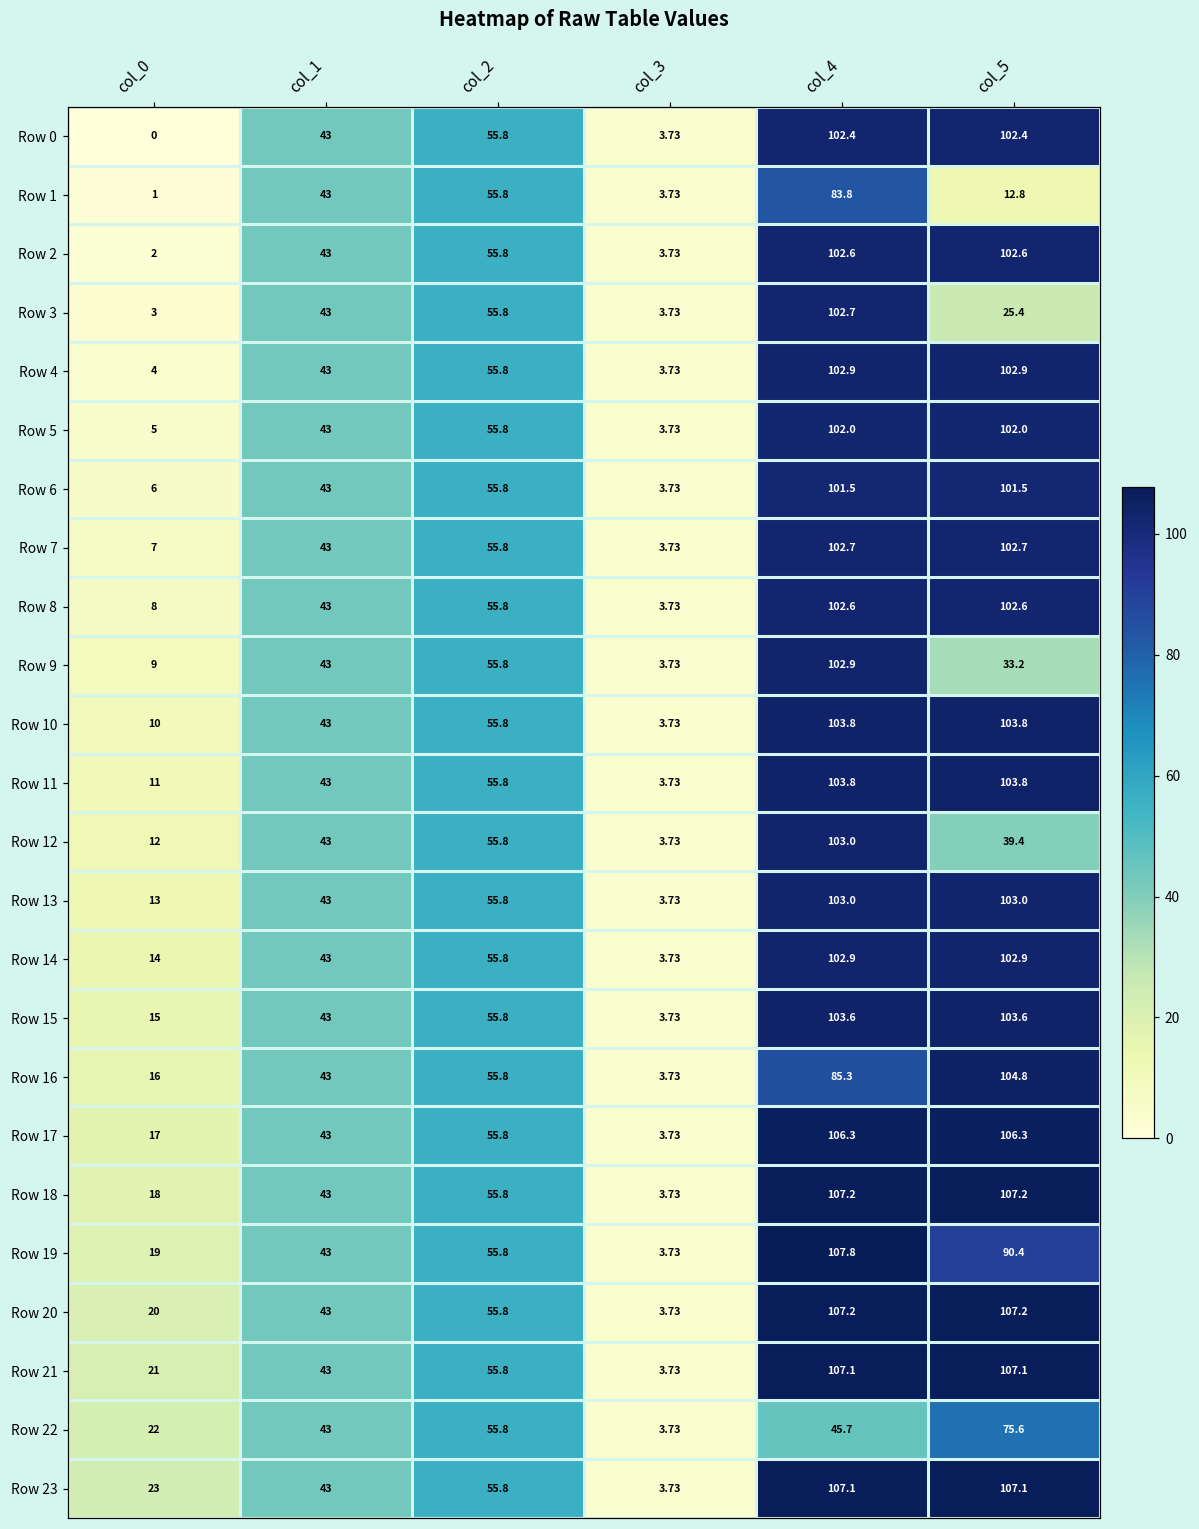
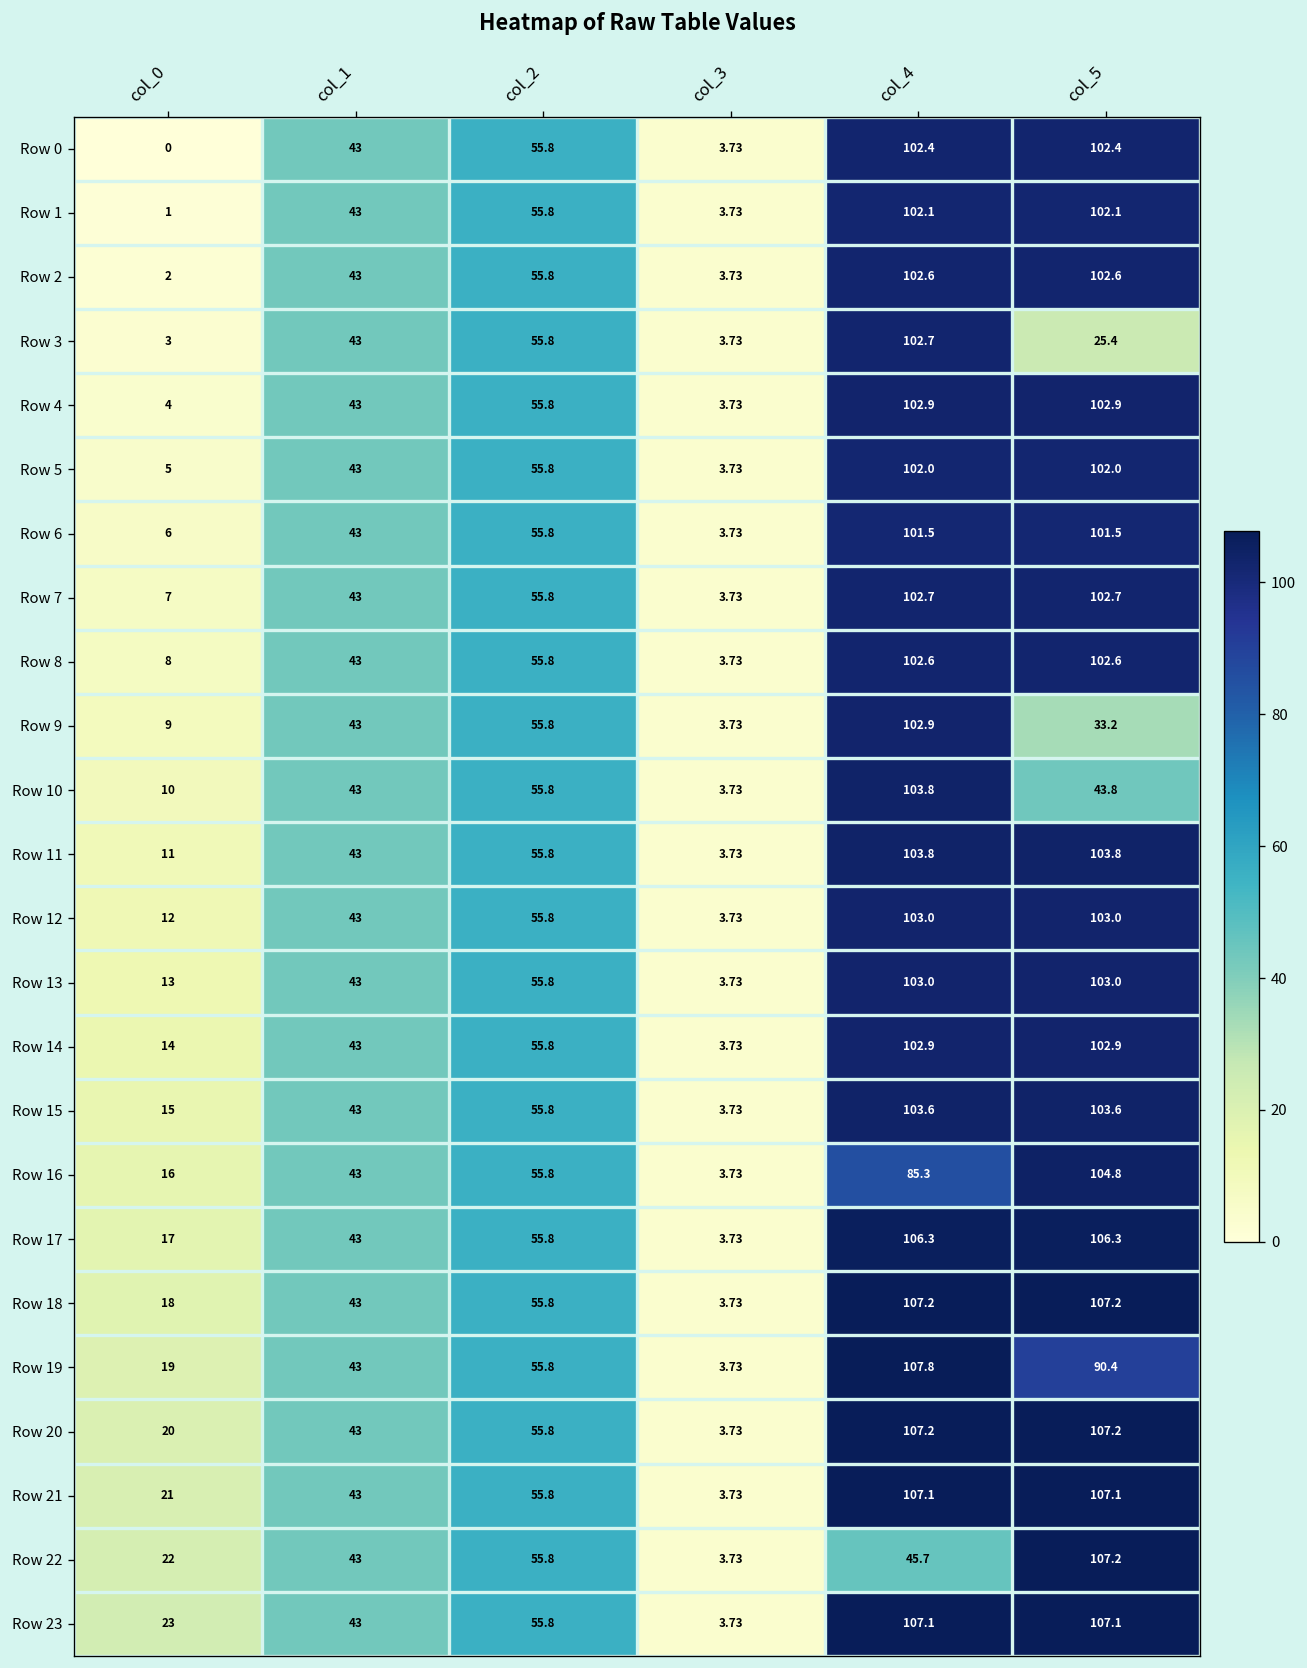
Row 1, col_4: 83.8 -> 102.1
Row 1, col_5: 12.8 -> 102.1
Row 10, col_5: 103.8 -> 43.8
Row 12, col_5: 39.4 -> 103.0
Row 22, col_5: 75.6 -> 107.2
